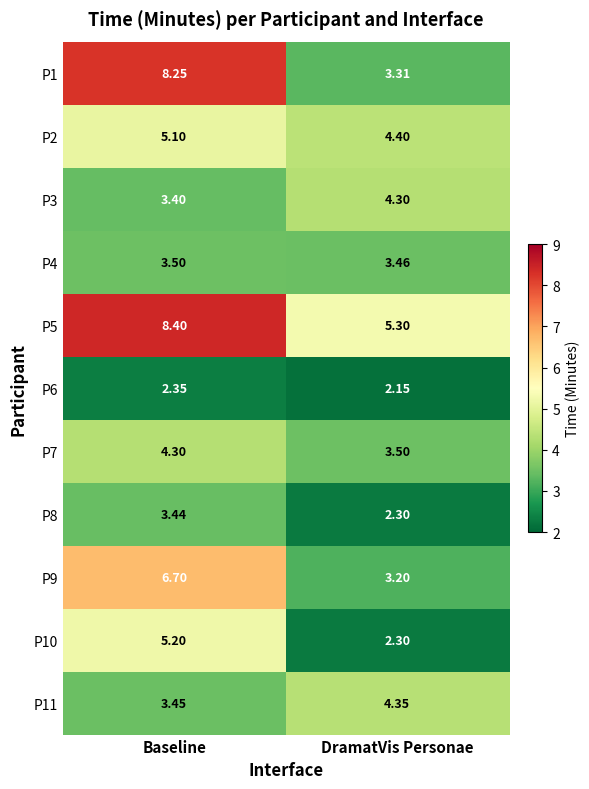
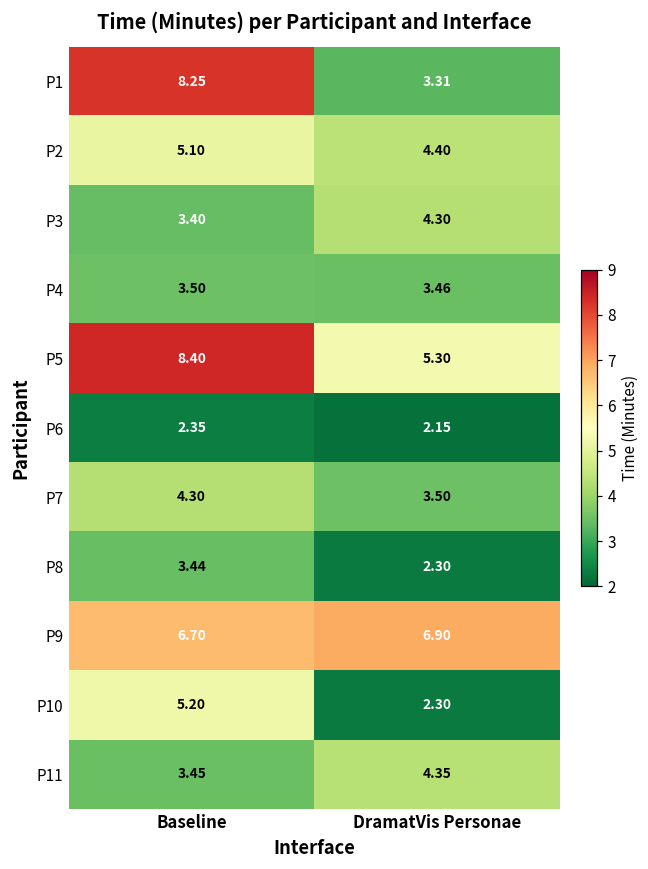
P9, DramatVis Personae: 3.20 -> 6.90
